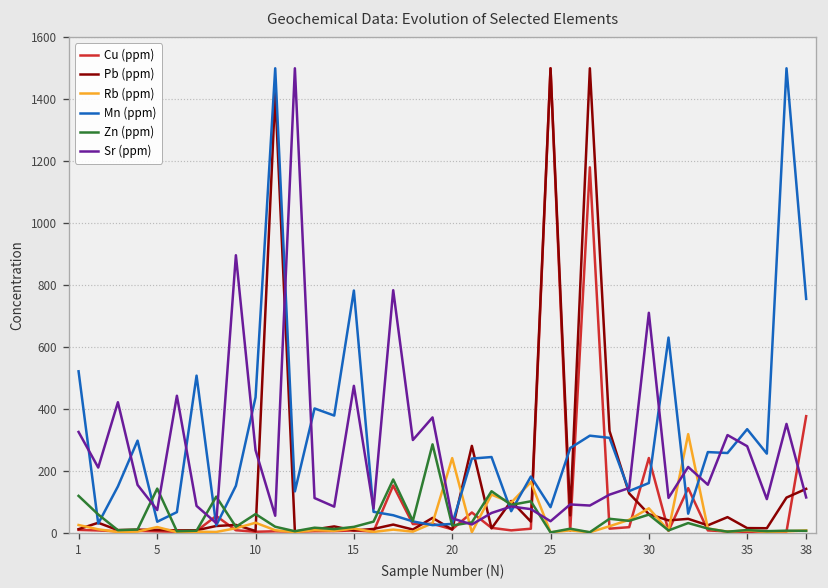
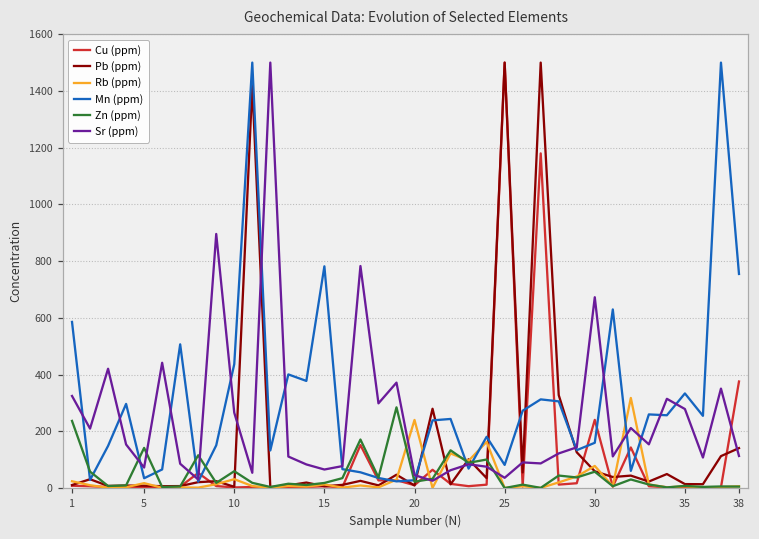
Mn (ppm), 1: 520 -> 590
Zn (ppm), 1: 120 -> 240
Sr (ppm), 15: 470 -> 70
Sr (ppm), 30: 710 -> 670
